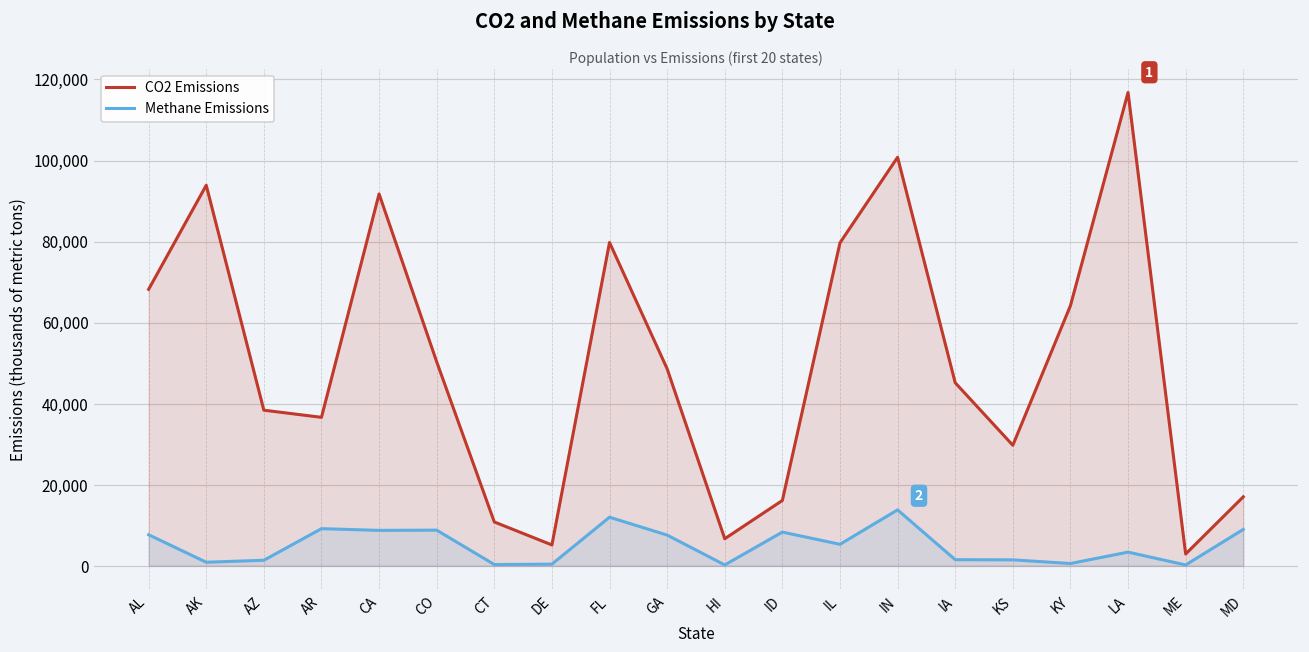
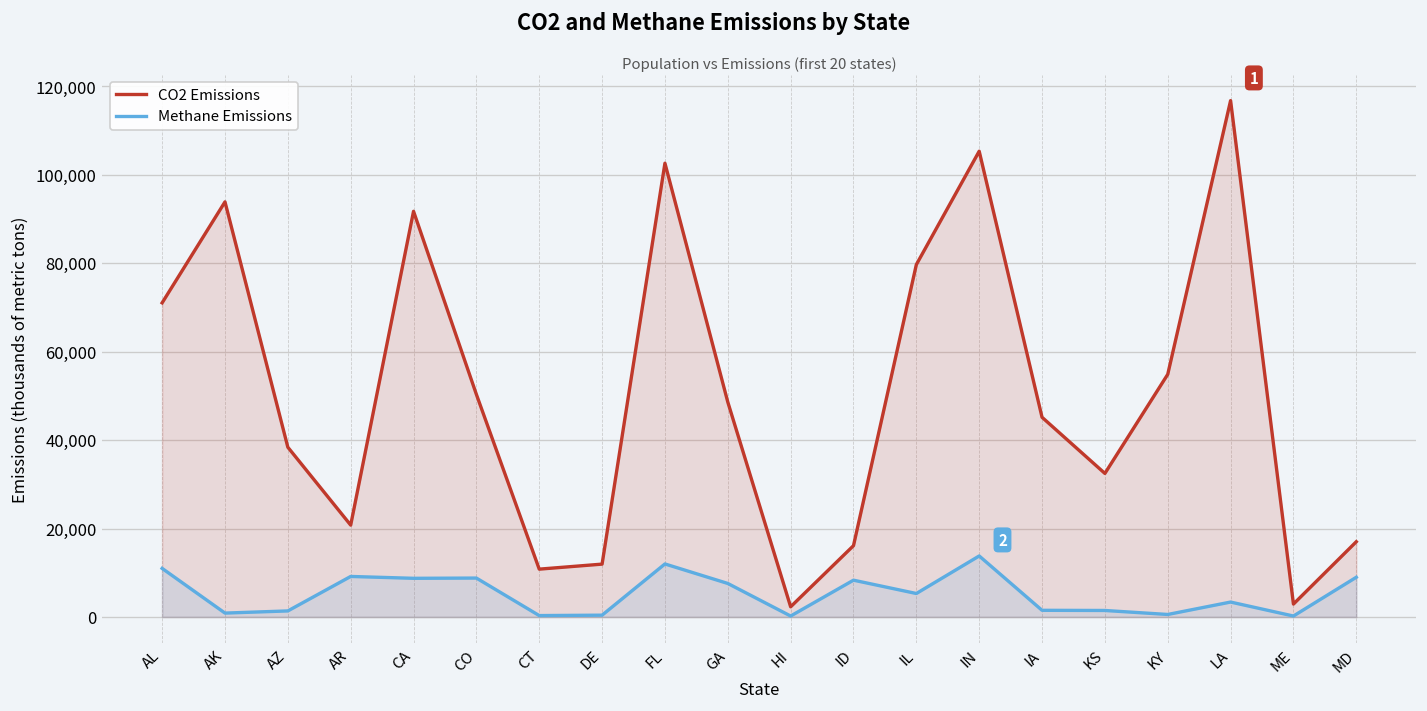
CO2 Emissions, AL: 68,000 -> 71,000
Methane Emissions, AL: 8,000 -> 11,000
CO2 Emissions, AR: 37,000 -> 21,000
CO2 Emissions, DE: 5,000 -> 12,000
CO2 Emissions, FL: 80,000 -> 103,000
CO2 Emissions, HI: 7,000 -> 2,000
CO2 Emissions, IN: 101,000 -> 105,000
CO2 Emissions, KS: 30,000 -> 32,000
CO2 Emissions, KY: 64,000 -> 55,000
